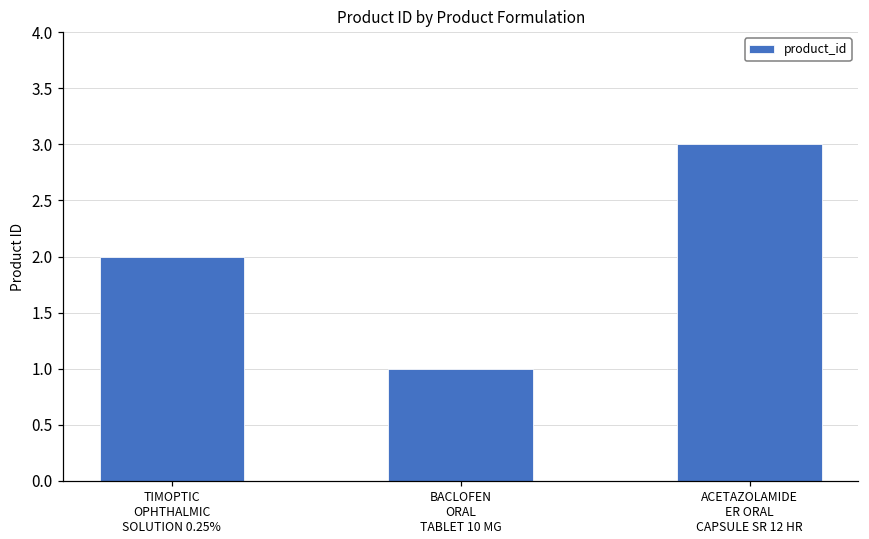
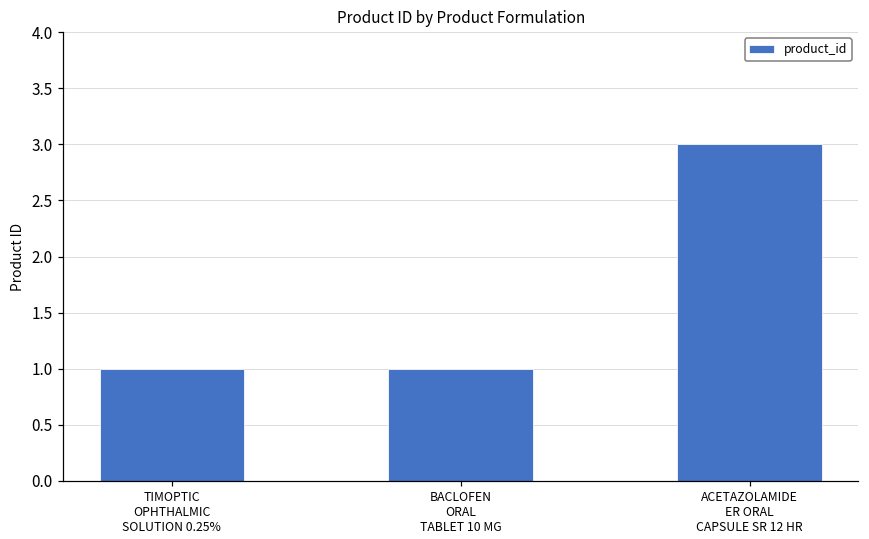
TIMOPTIC OPHTHALMIC SOLUTION 0.25%: 2 -> 1
